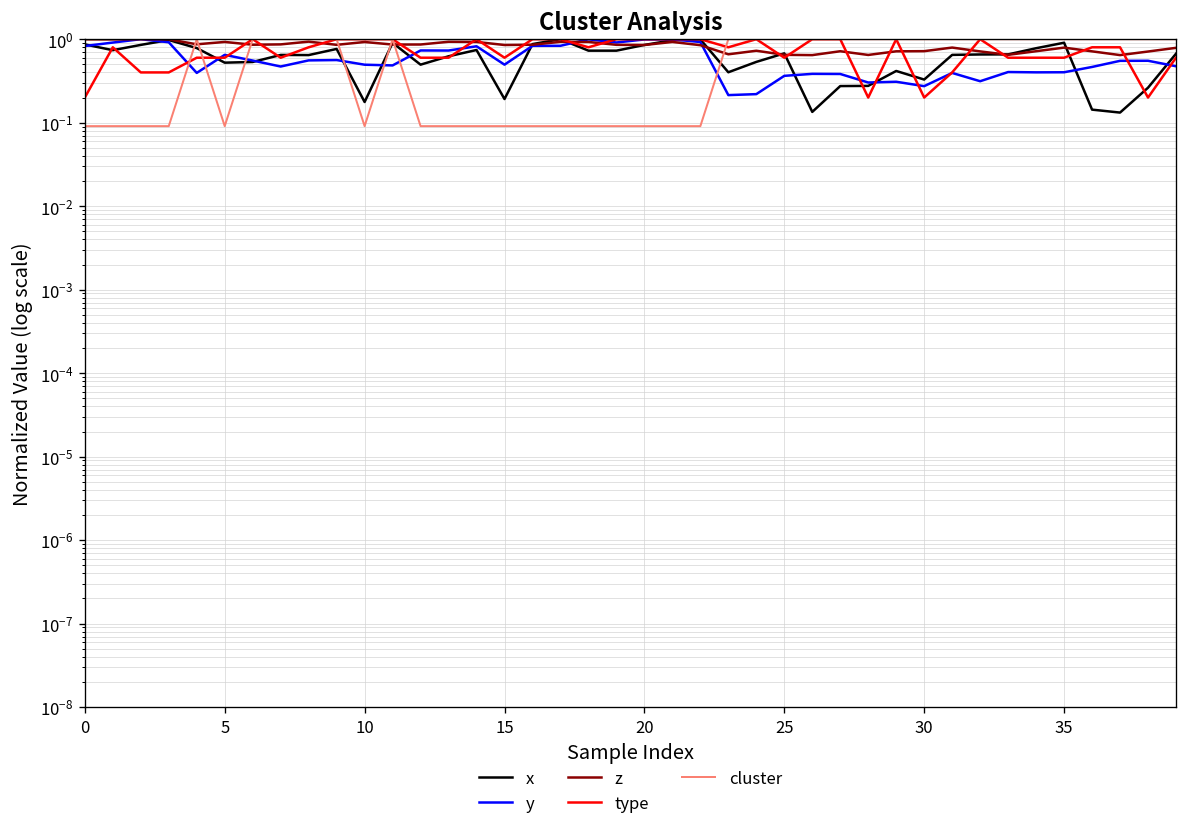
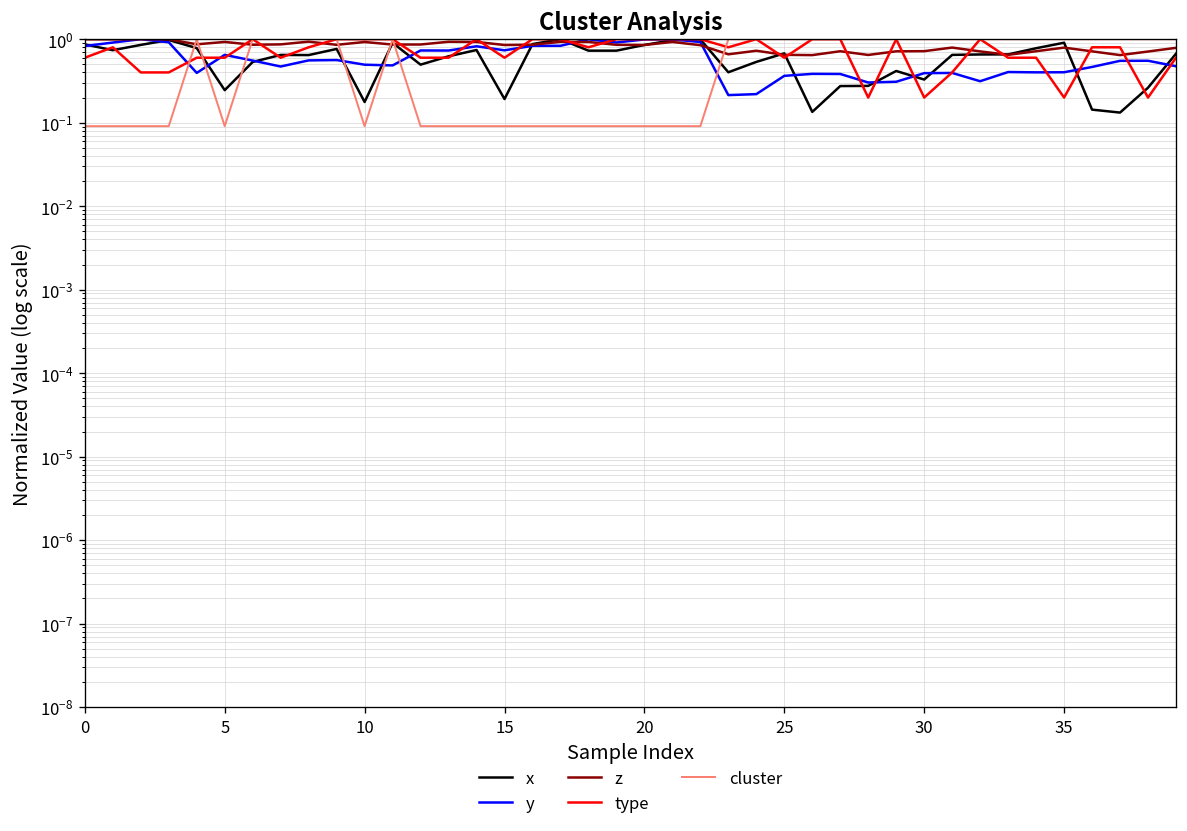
type, 0: 0.20 -> 0.6
x, 5: 0.5 -> 0.25
y, 15: 0.5 -> 0.7
y, 30: 0.27 -> 0.4
type, 35: 0.6 -> 0.20
